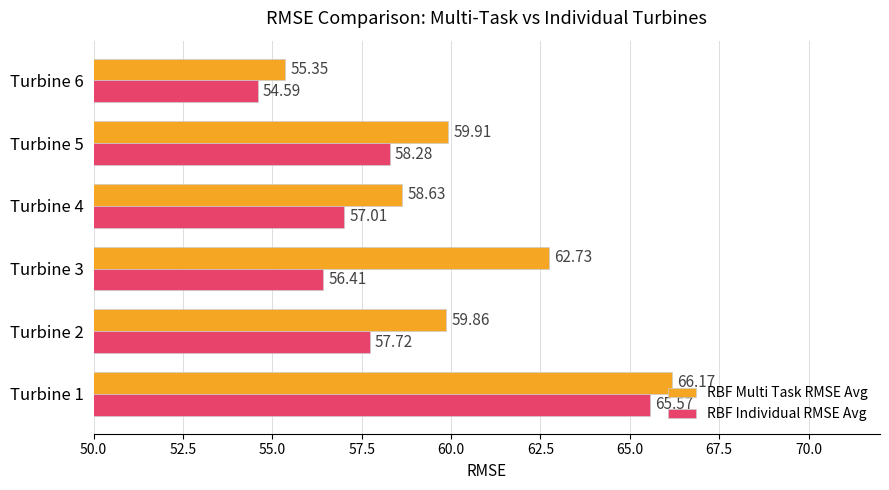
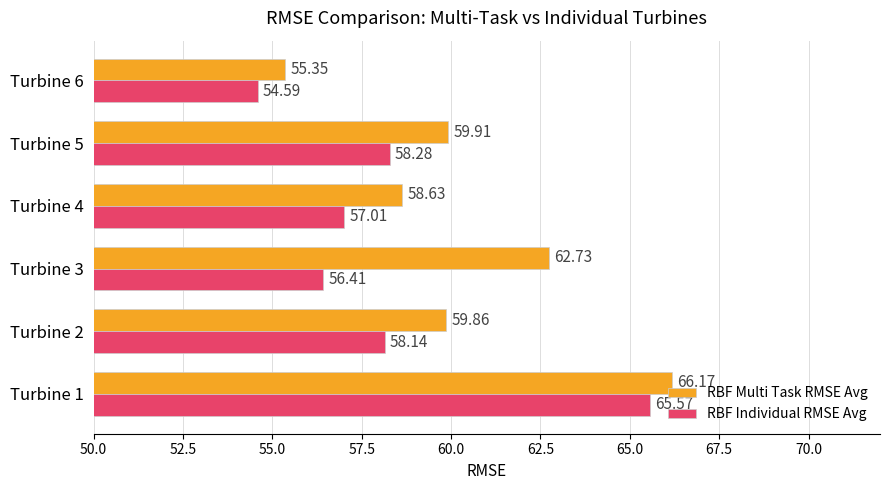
RBF Individual RMSE Avg, Turbine 2: 57.72 -> 58.14
